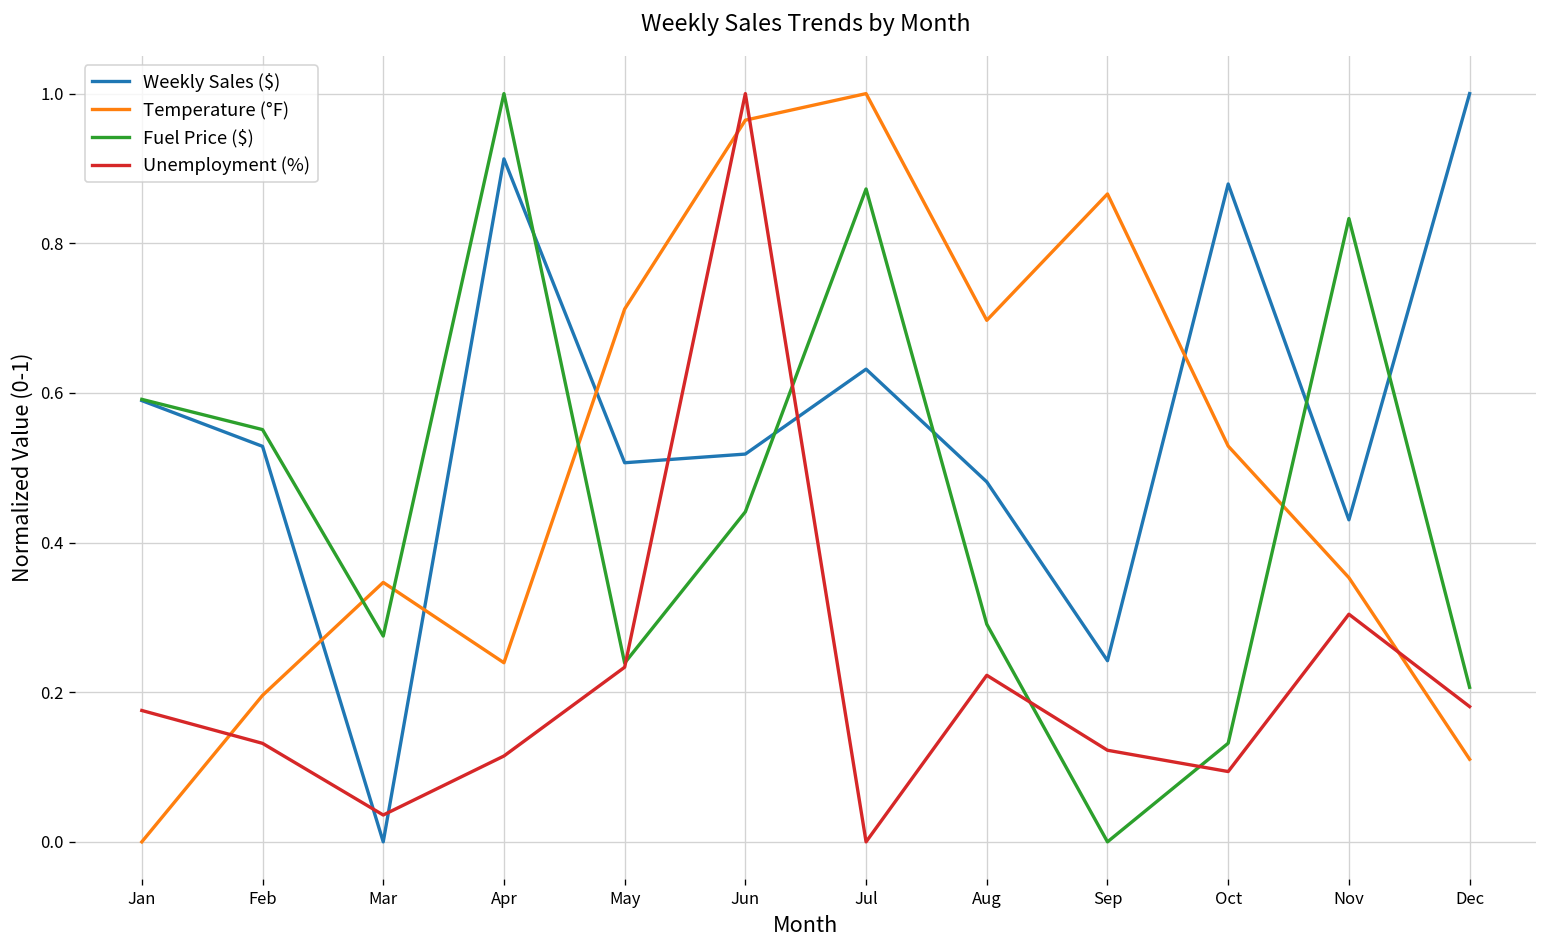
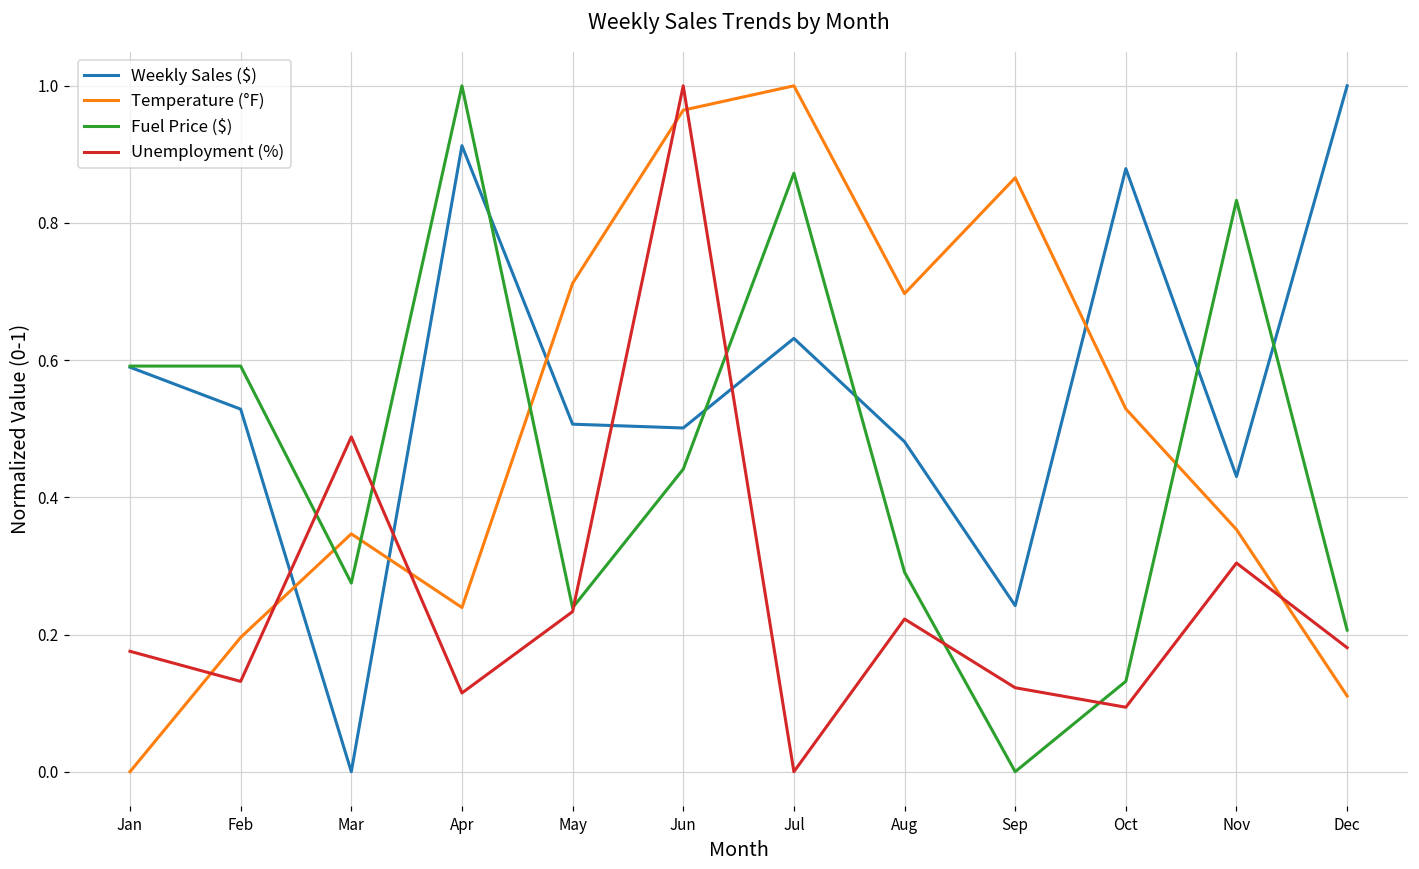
Fuel Price ($), Feb: 0.55 -> 0.59
Unemployment (%), Mar: 0.04 -> 0.49
Weekly Sales ($), Jun: 0.52 -> 0.50
